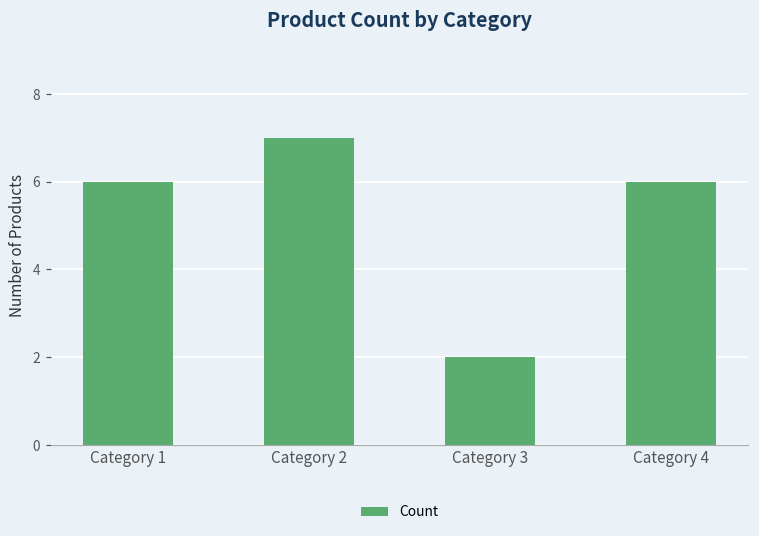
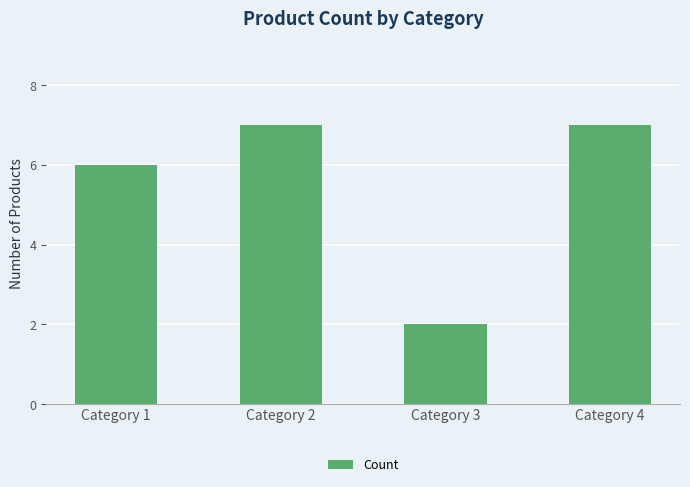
Category 4: 6 -> 7
